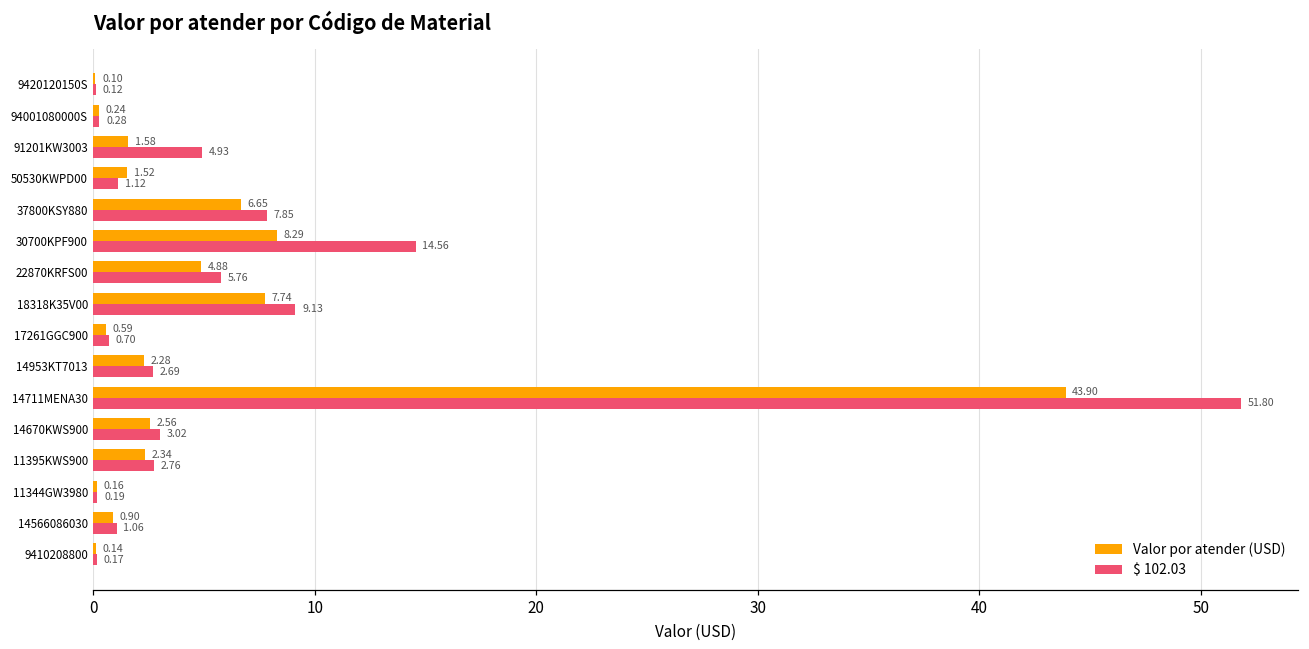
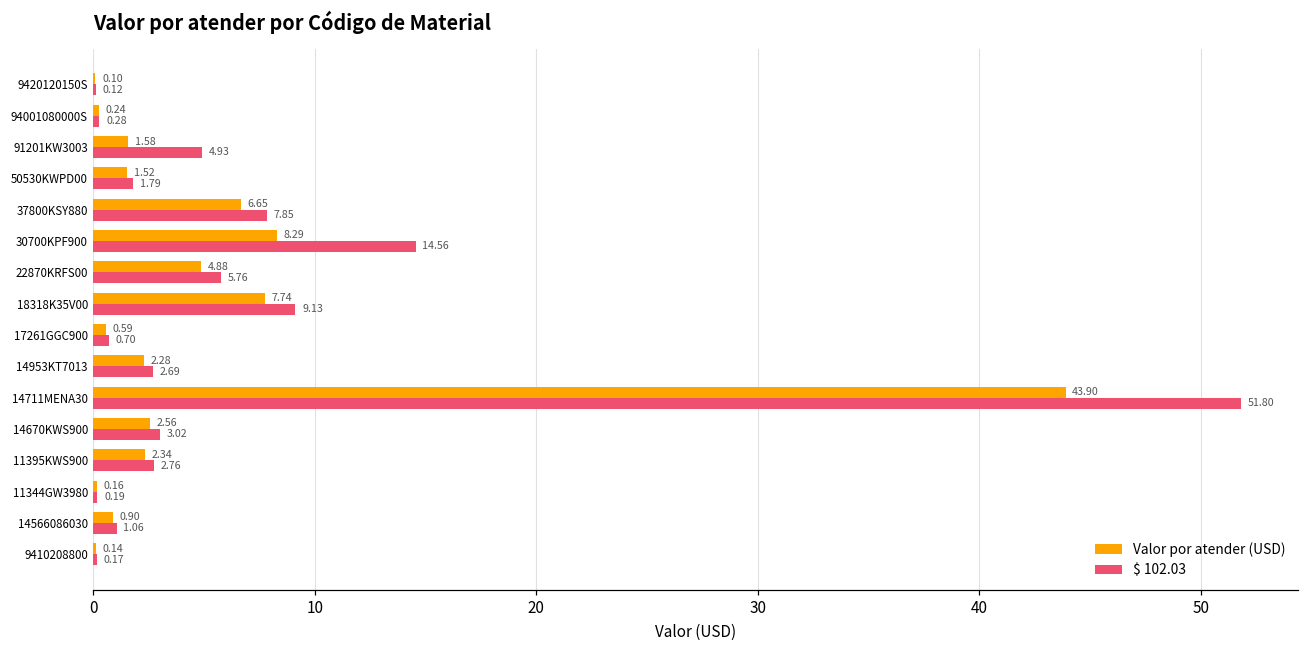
$ 102.03, 50530KWPD00: 1.12 -> 1.79
